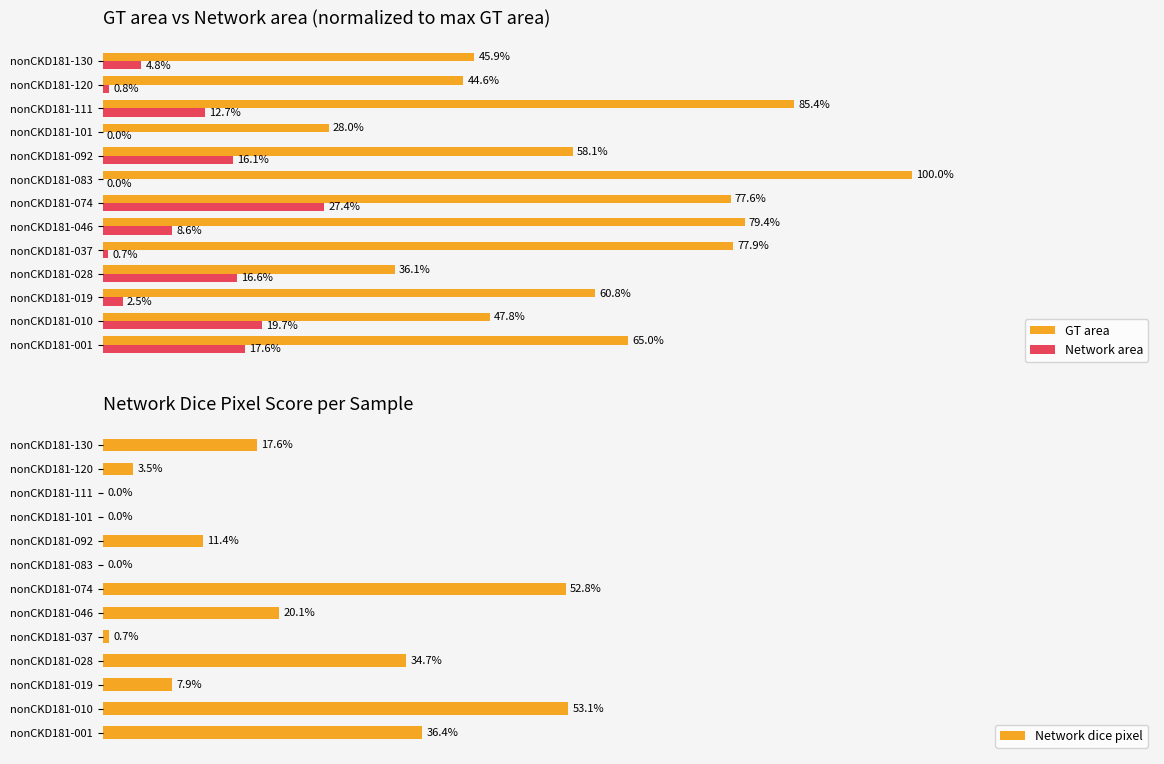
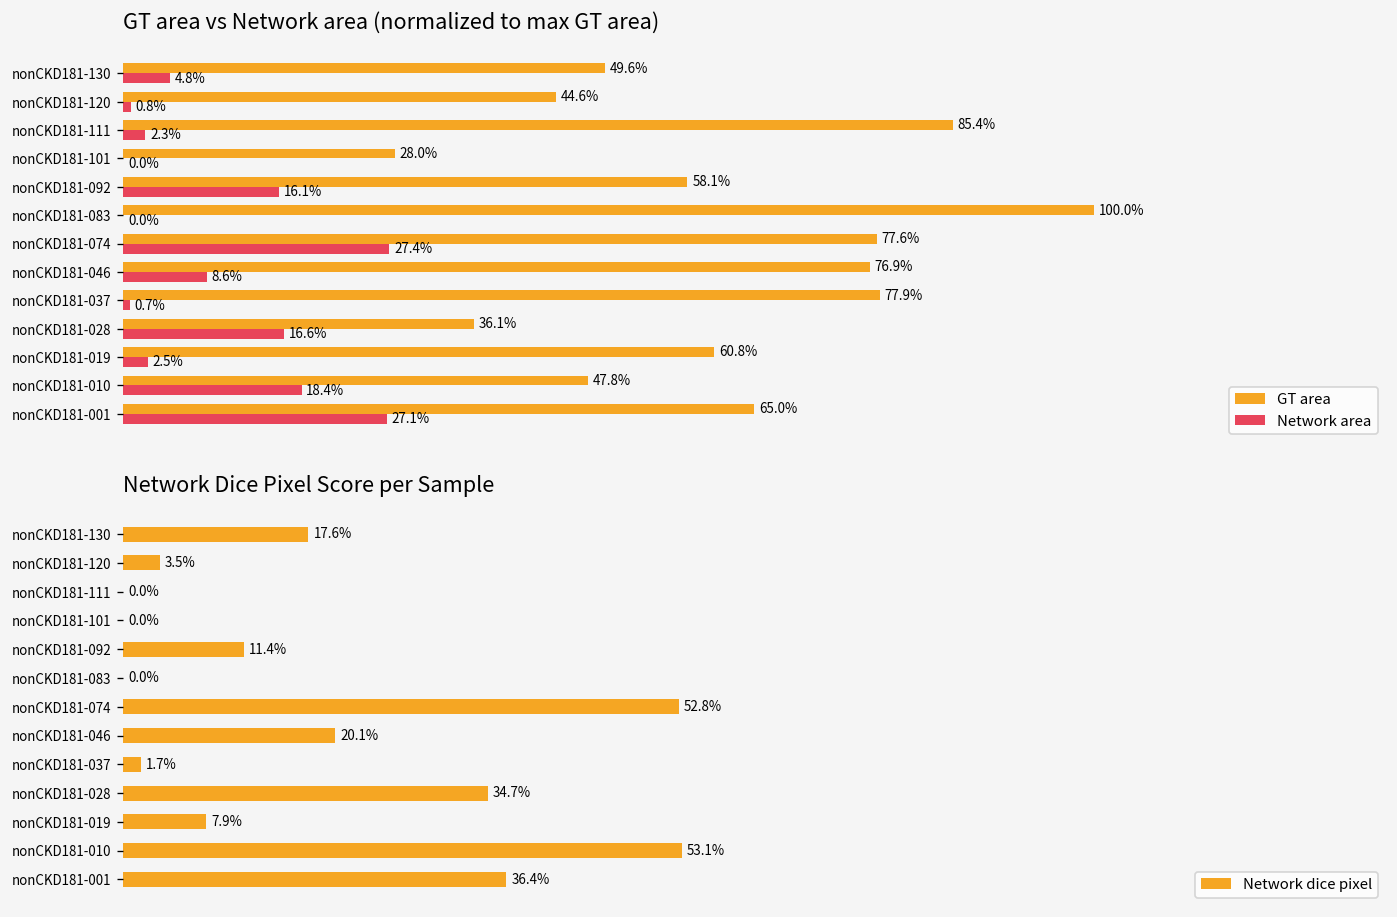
GT area vs Network area (normalized to max GT area), GT area, nonCKD181-130: 45.9% -> 49.6%
GT area vs Network area (normalized to max GT area), Network area, nonCKD181-111: 12.7% -> 2.3%
GT area vs Network area (normalized to max GT area), GT area, nonCKD181-046: 79.4% -> 76.9%
GT area vs Network area (normalized to max GT area), Network area, nonCKD181-010: 19.7% -> 18.4%
GT area vs Network area (normalized to max GT area), Network area, nonCKD181-001: 17.6% -> 27.1%
Network Dice Pixel Score per Sample, nonCKD181-037: 0.7% -> 1.7%
